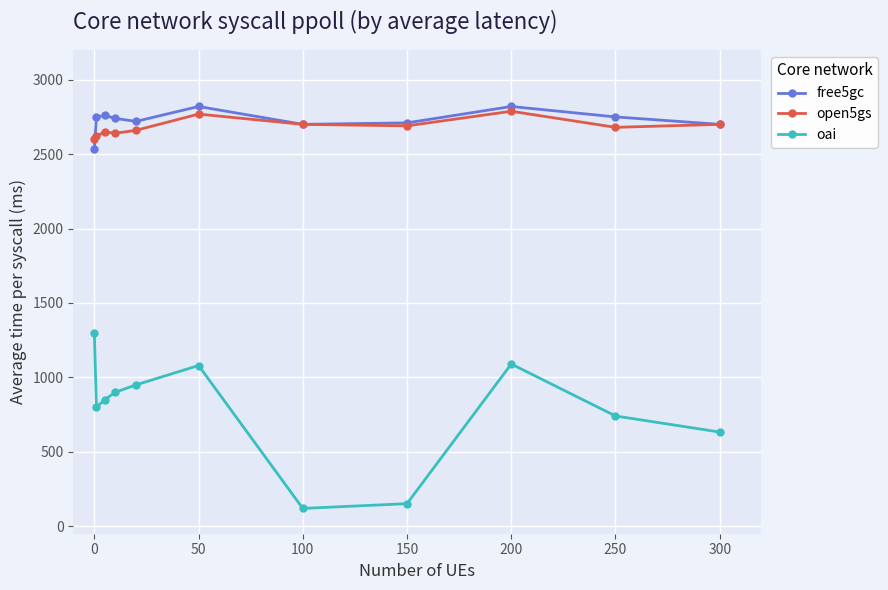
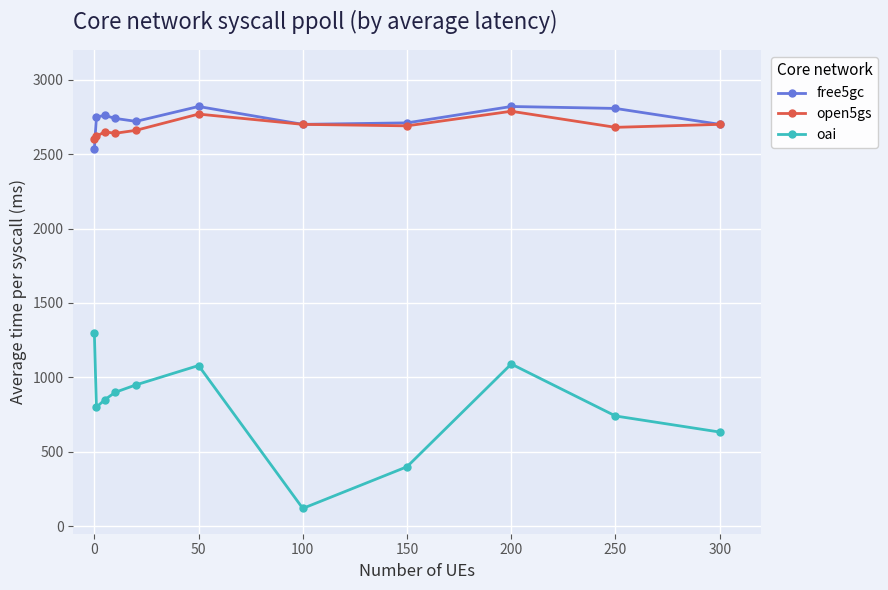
oai, 150: 150 -> 400
free5gc, 250: 2750 -> 2810
